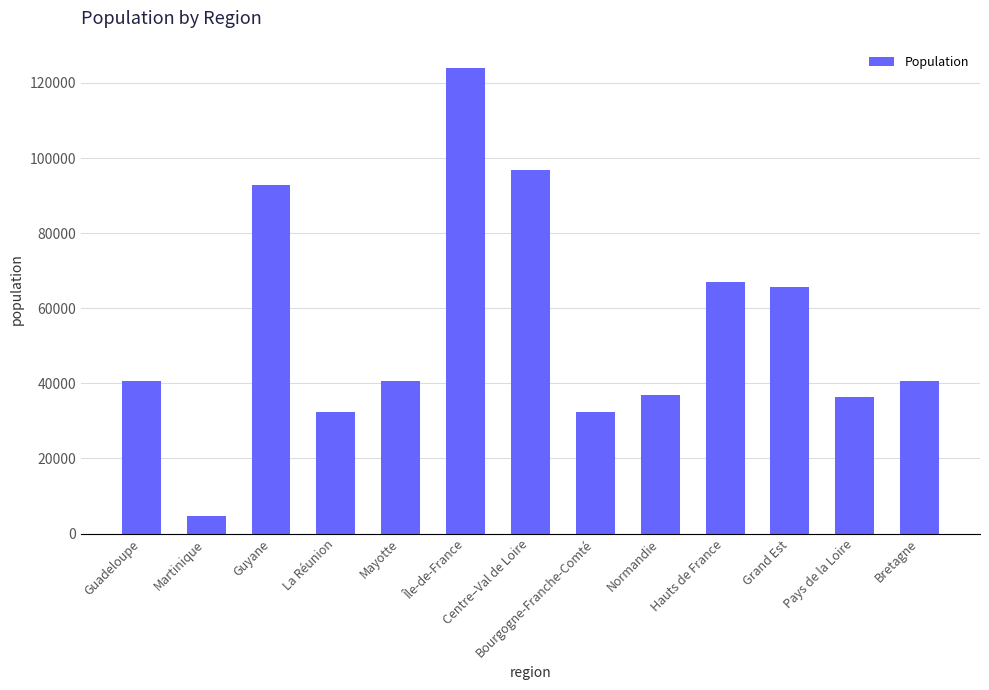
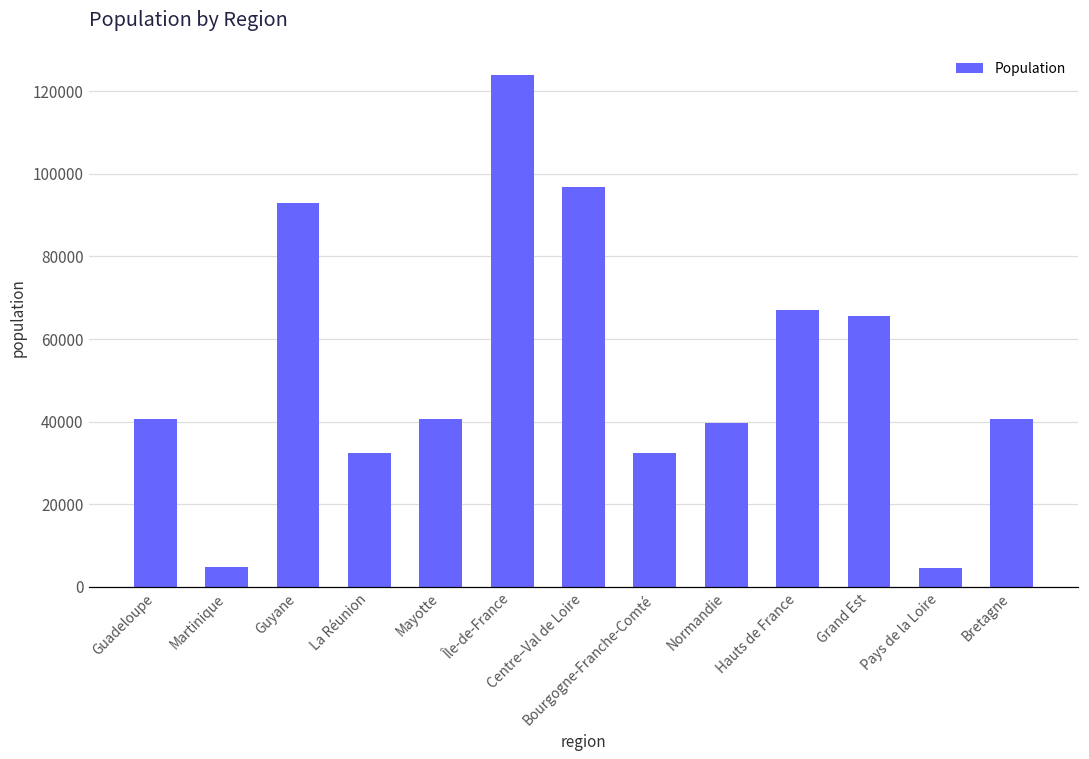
Normandie: 37000 -> 40000
Pays de la Loire: 36000 -> 5000
